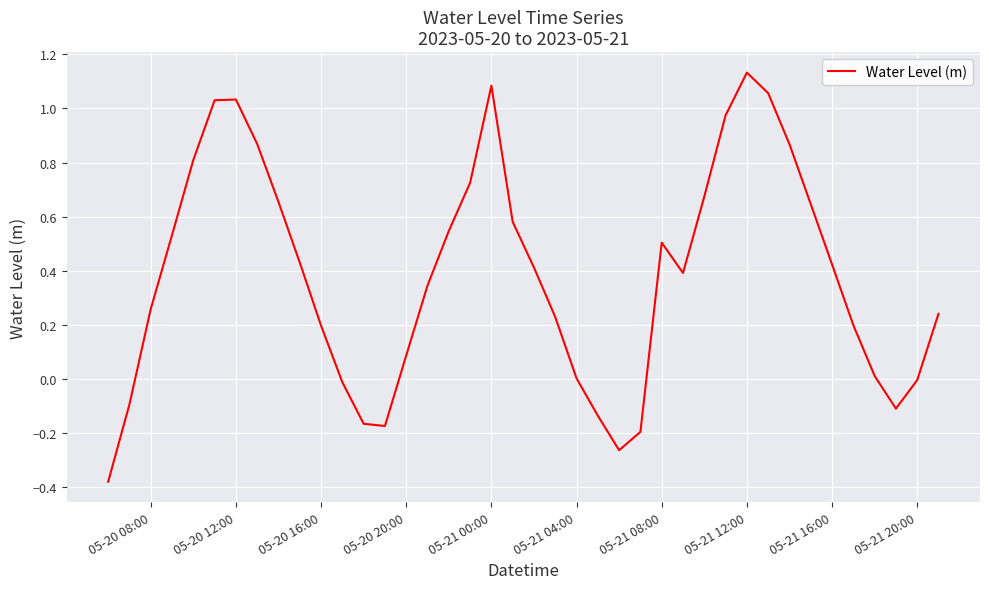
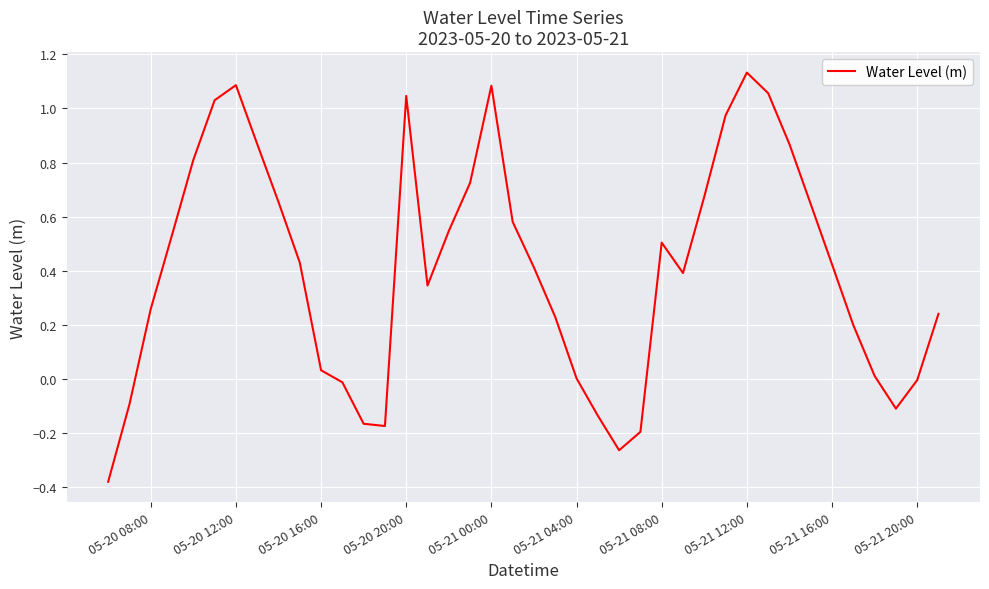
05-20 12:00: 1.03 -> 1.09
05-20 16:00: 0.20 -> 0.03
05-20 20:00: 0.09 -> 1.05
